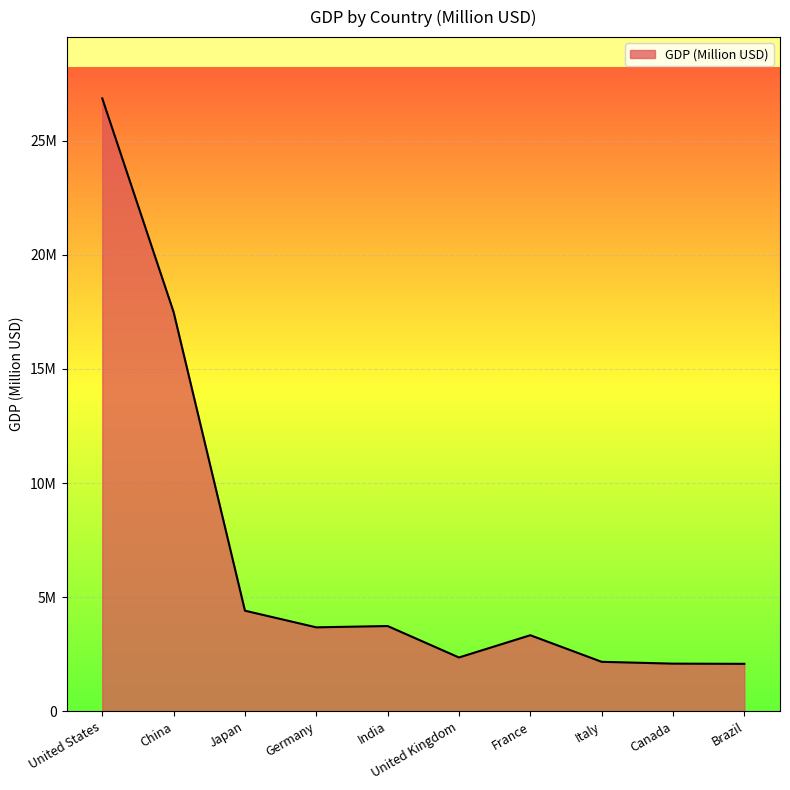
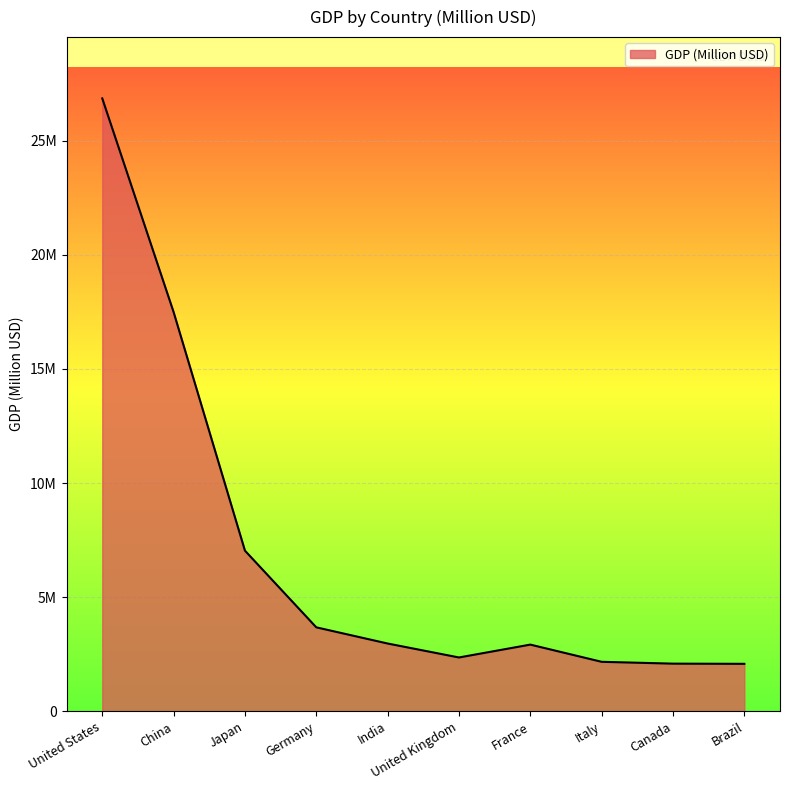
Japan: 4400000 -> 7000000
India: 3700000 -> 3000000
France: 3300000 -> 2900000
